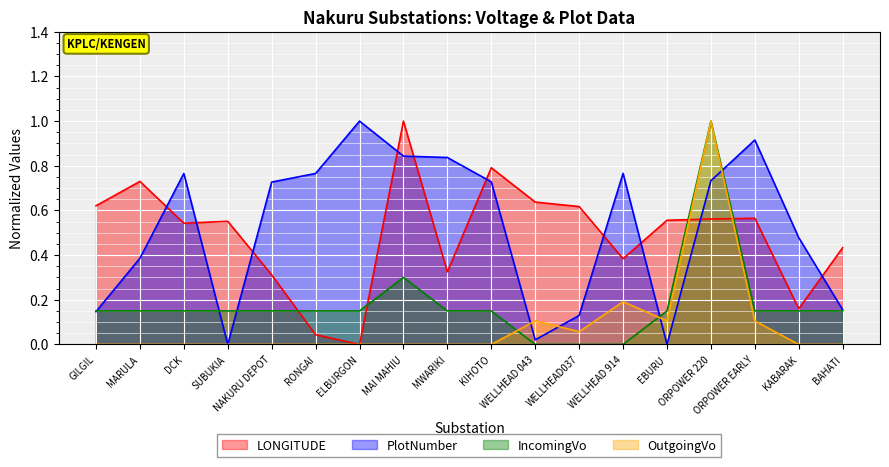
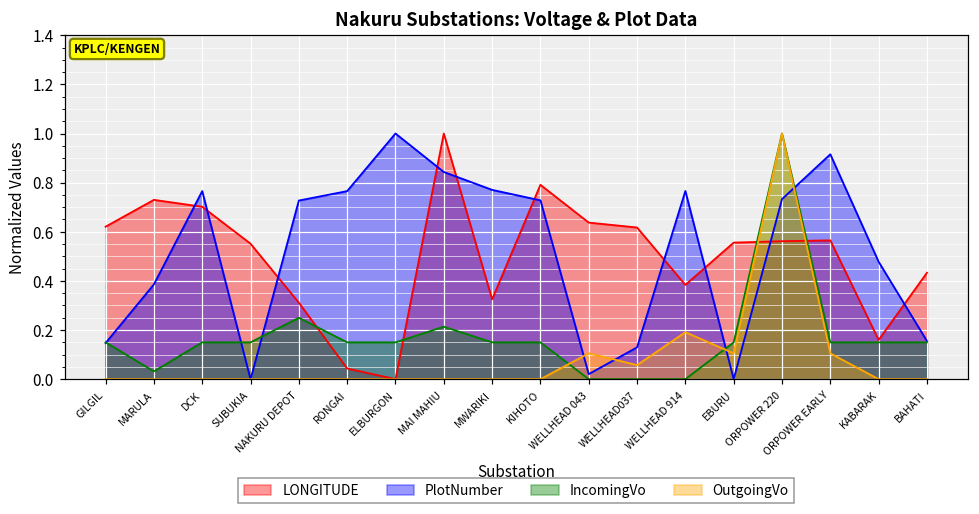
IncomingVo, MARULA: 0.15 -> 0.03
LONGITUDE, DCK: 0.54 -> 0.70
IncomingVo, NAKURU DEPOT: 0.15 -> 0.25
IncomingVo, MAI MAHIU: 0.30 -> 0.21
PlotNumber, MWARIKI: 0.84 -> 0.77
